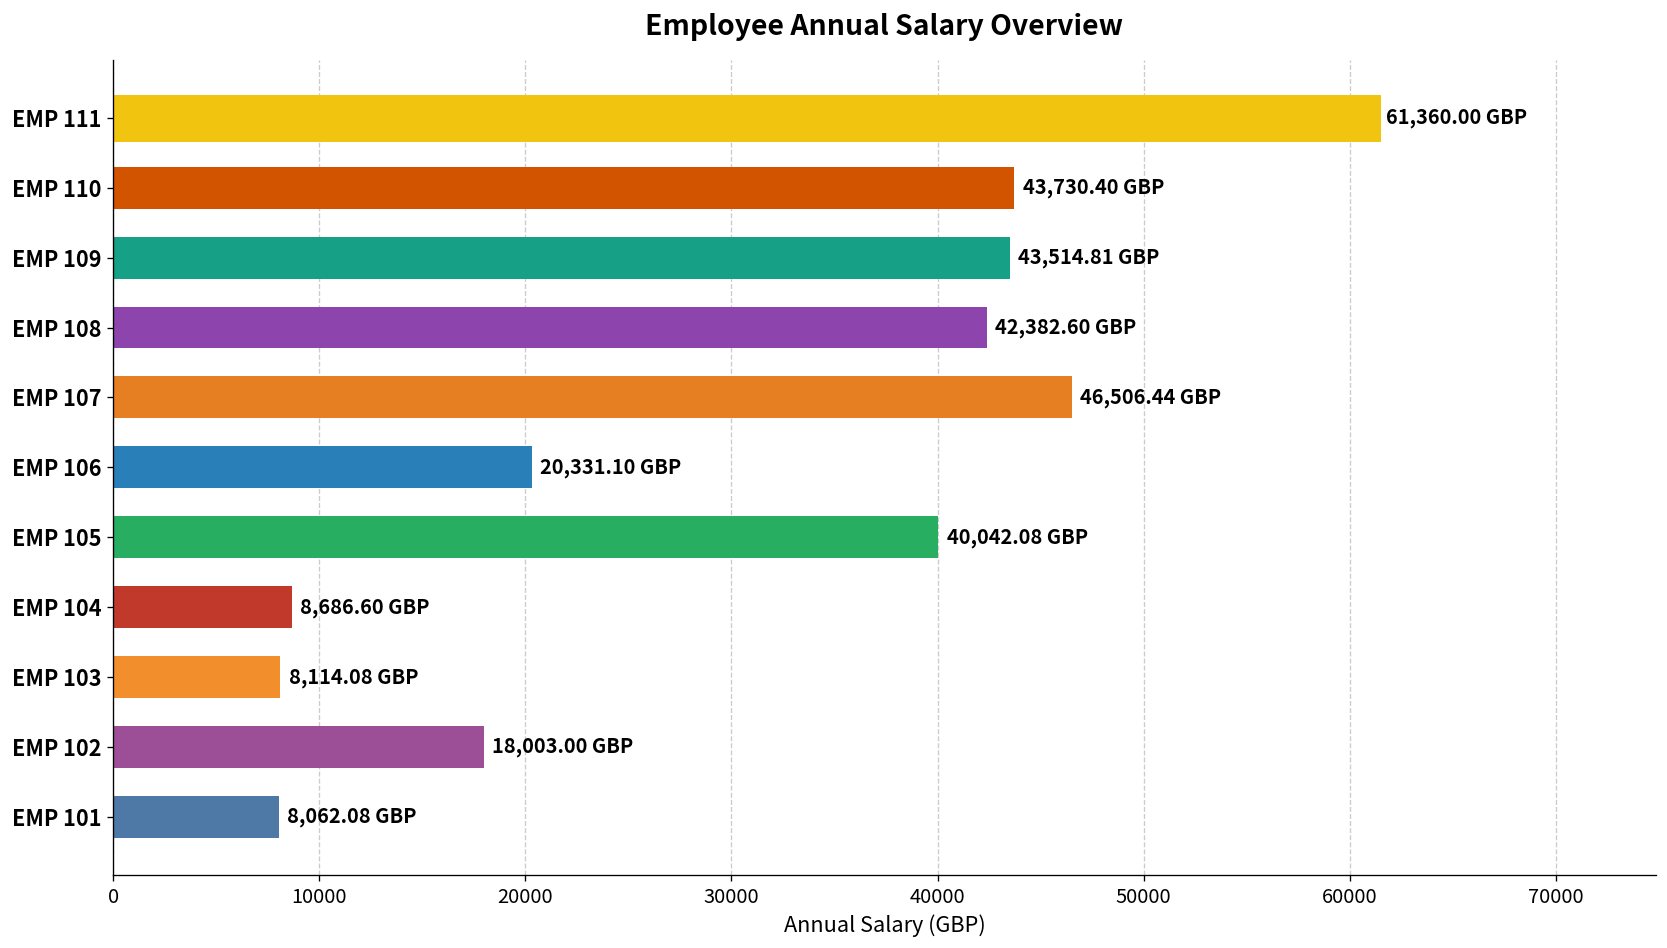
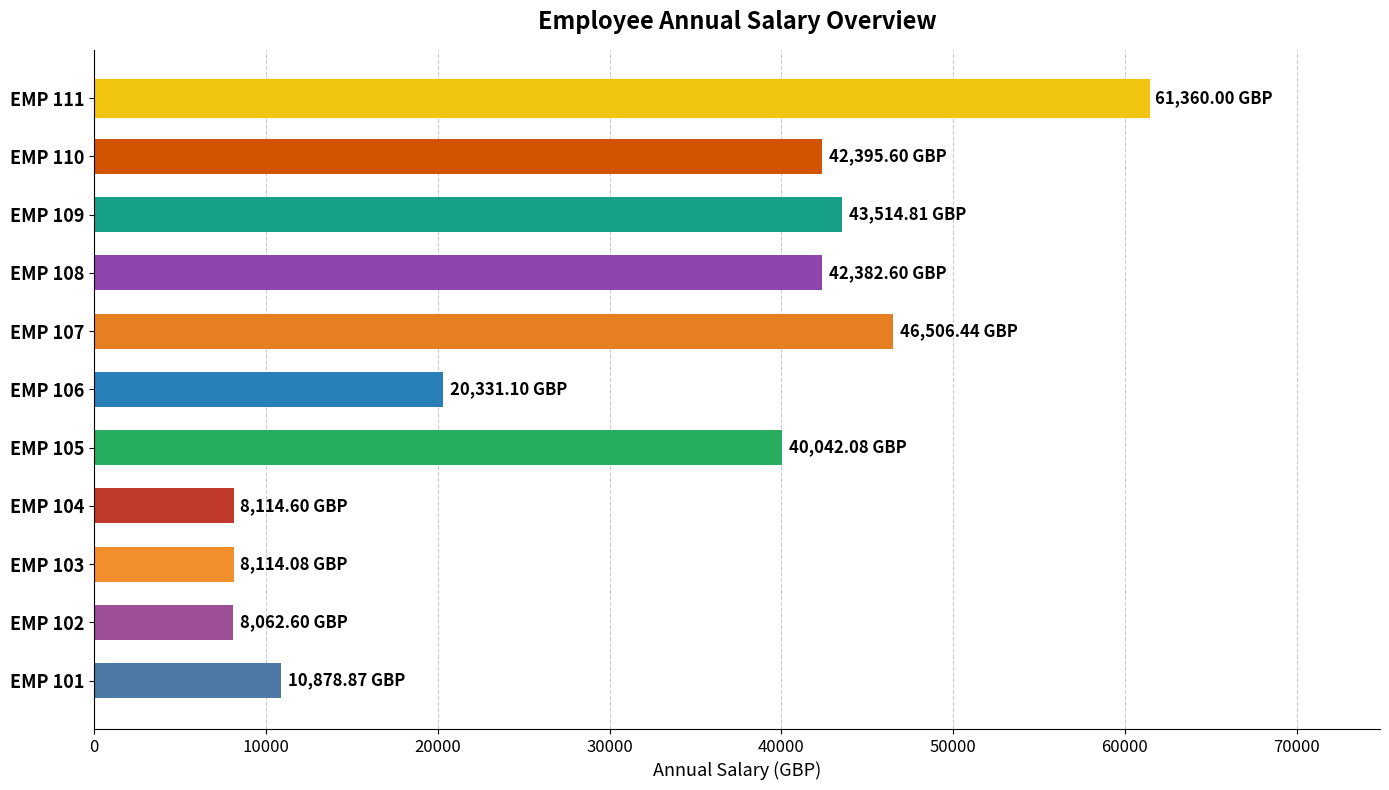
EMP 110: 43,730.40 -> 42,395.60
EMP 104: 8,686.60 -> 8,114.60
EMP 102: 18,003.00 -> 8,062.60
EMP 101: 8,062.08 -> 10,878.87
